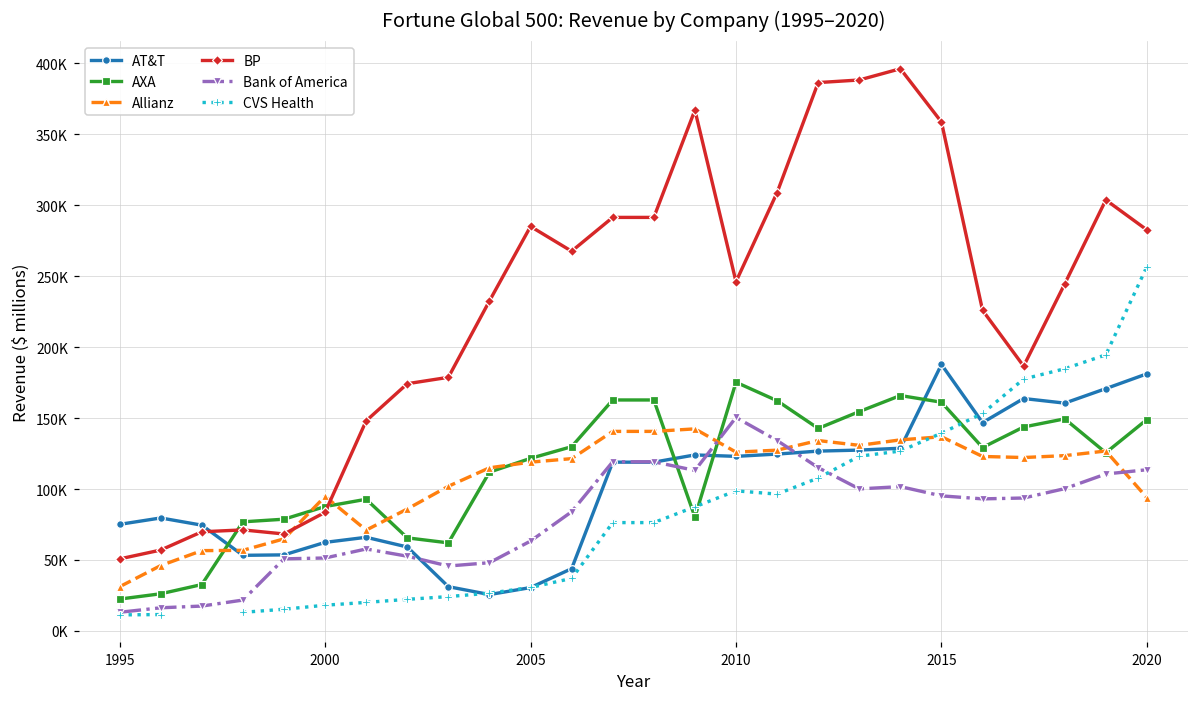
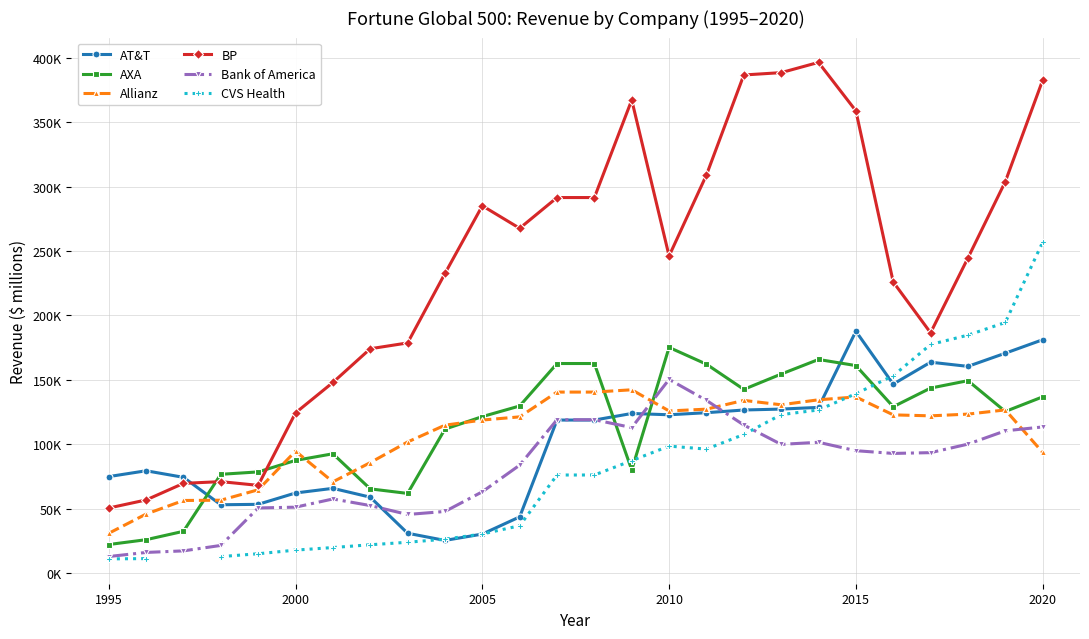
BP, 2000: 84000 -> 125000
AXA, 2020: 149000 -> 137000
BP, 2020: 283000 -> 382000
